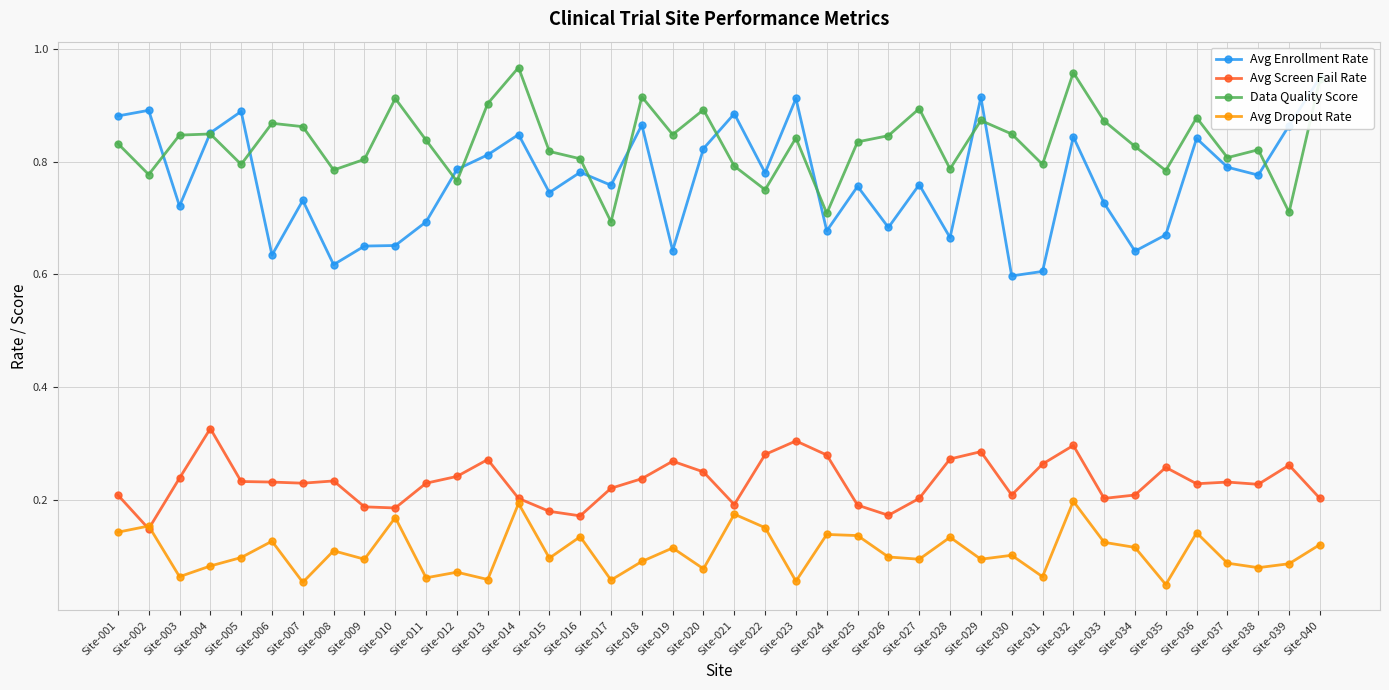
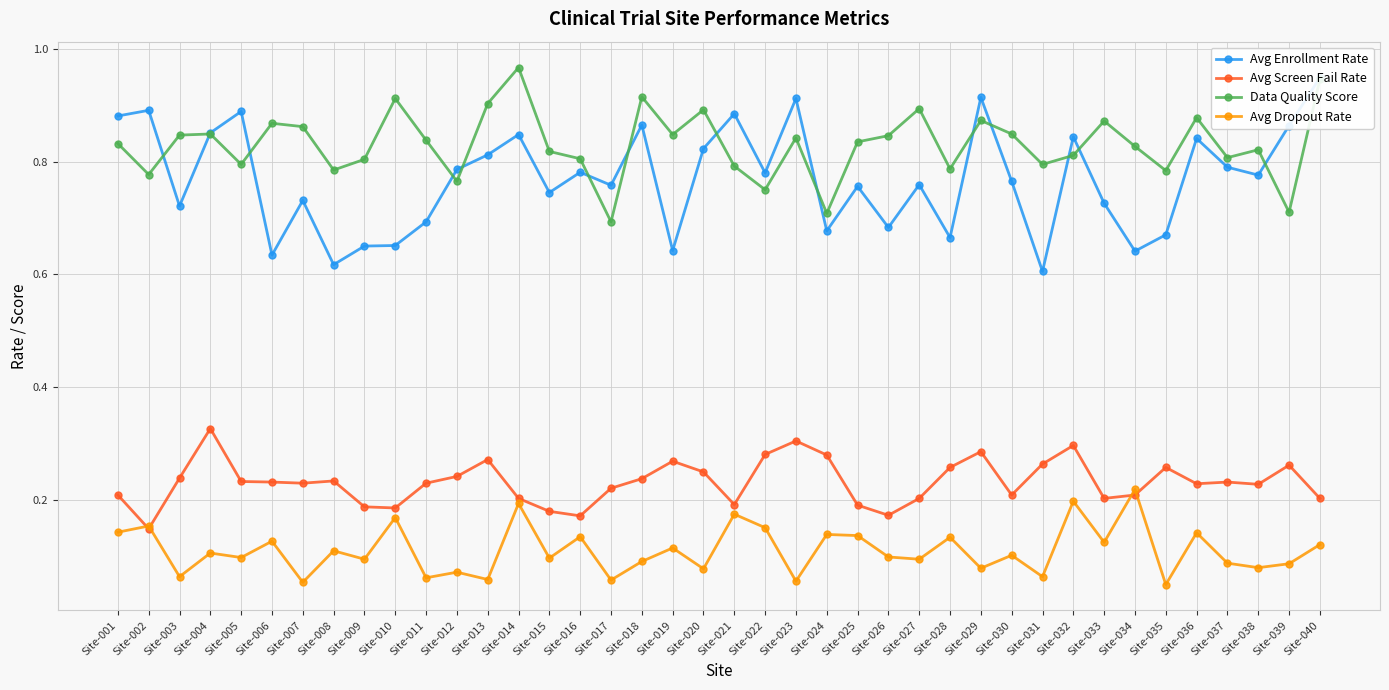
Avg Dropout Rate, Site-004: 0.08 -> 0.11
Avg Screen Fail Rate, Site-028: 0.27 -> 0.26
Avg Dropout Rate, Site-029: 0.09 -> 0.08
Avg Enrollment Rate, Site-030: 0.60 -> 0.77
Data Quality Score, Site-032: 0.96 -> 0.81
Avg Dropout Rate, Site-034: 0.12 -> 0.22
